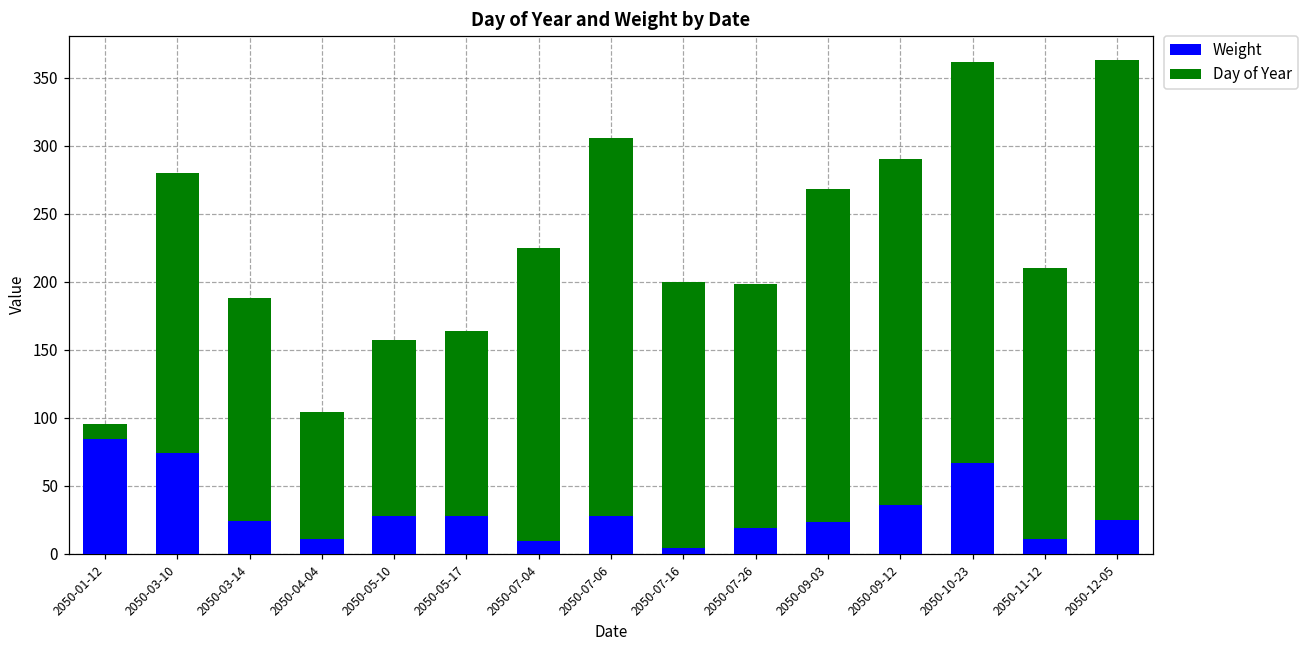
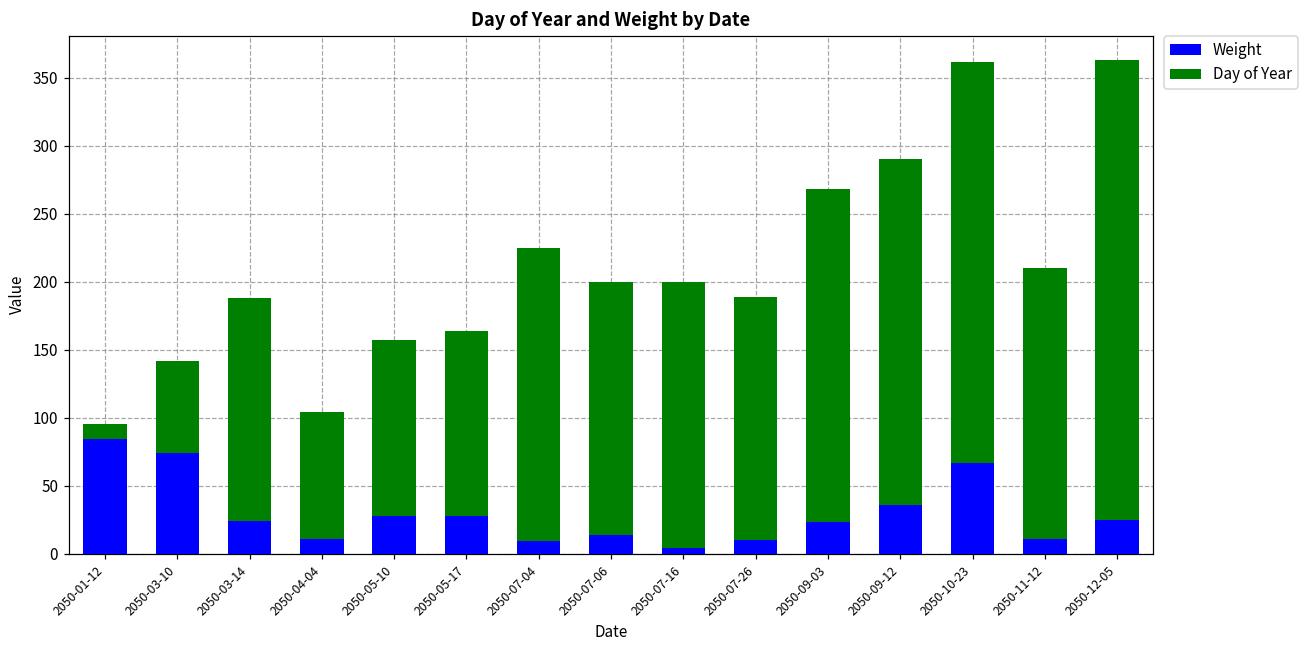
Day of Year, 2050-03-10: 206 -> 68
Weight, 2050-07-06: 28 -> 14
Day of Year, 2050-07-06: 278 -> 186
Weight, 2050-07-26: 19 -> 10
